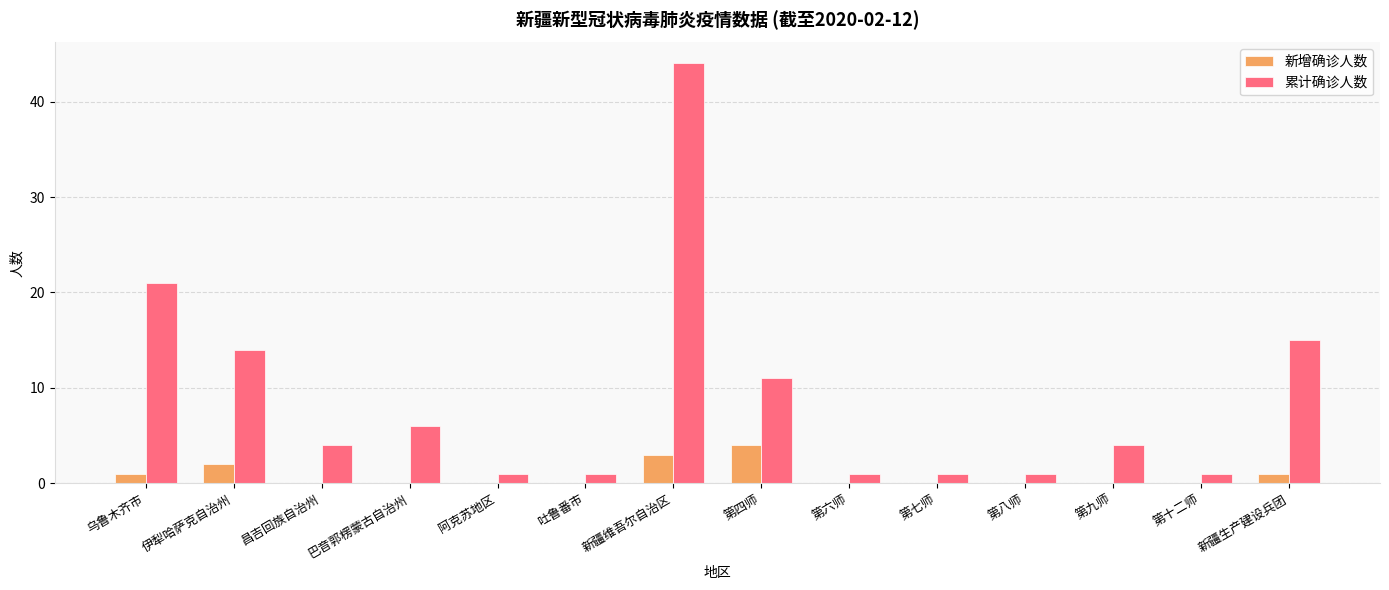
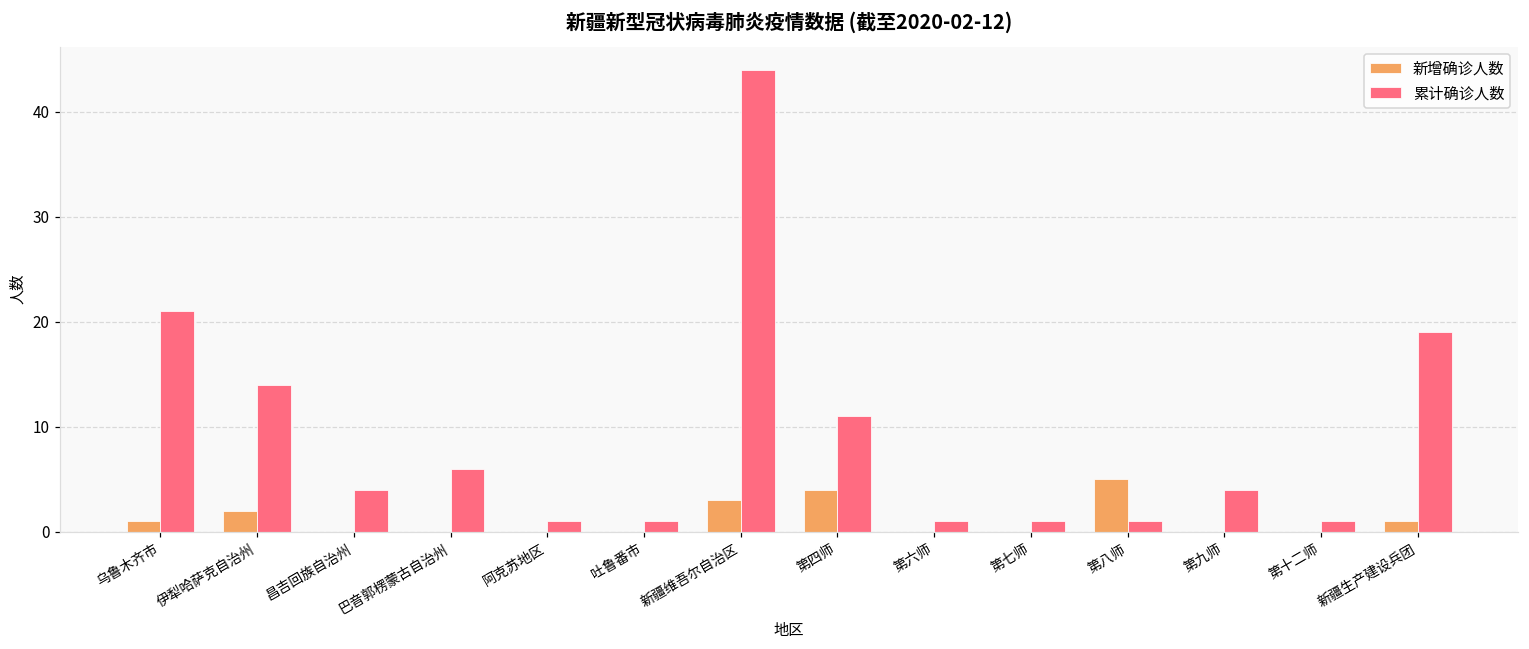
新增确诊人数, 第八师: 0 -> 5
累计确诊人数, 新疆生产建设兵团: 15 -> 19
